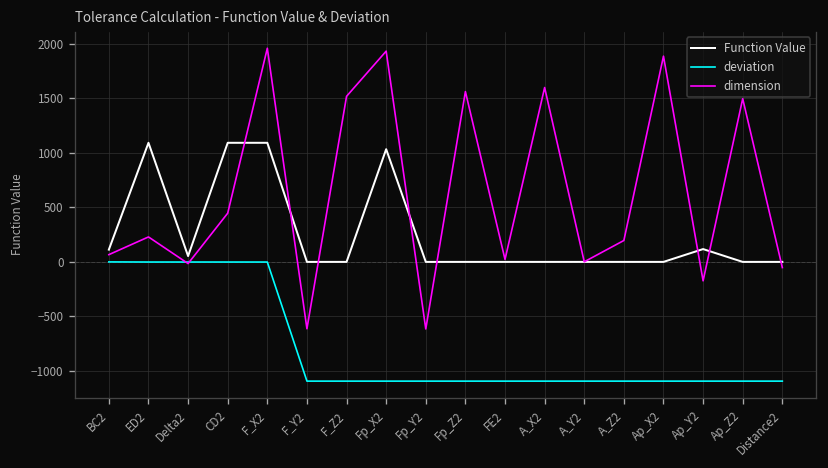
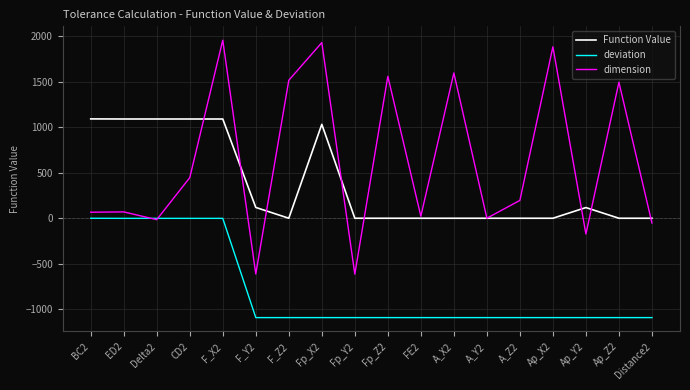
Function Value, BC2: 100 -> 1100
dimension, ED2: 200 -> 100
Function Value, Delta2: 100 -> 1100
Function Value, F_Y2: 0 -> 100
